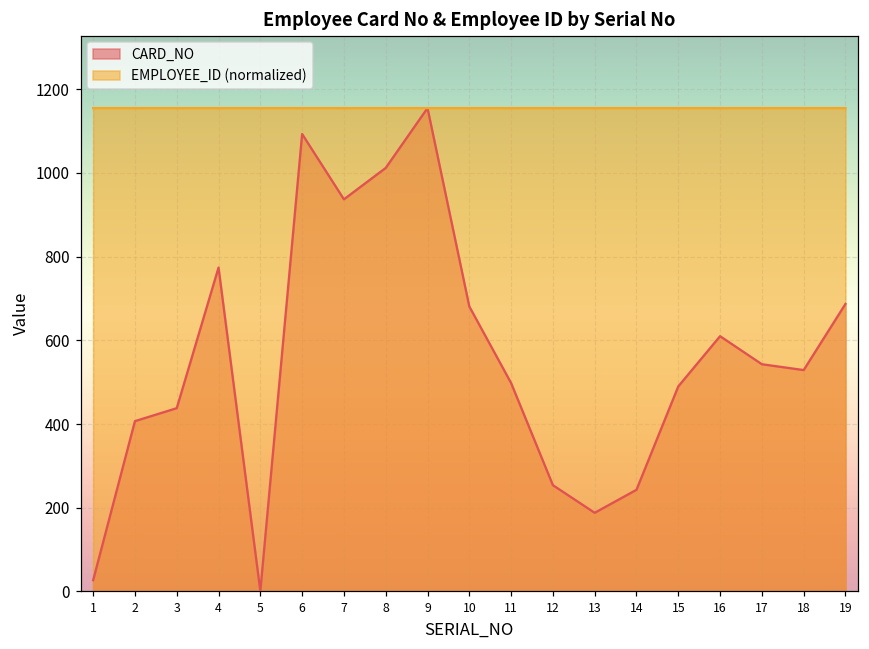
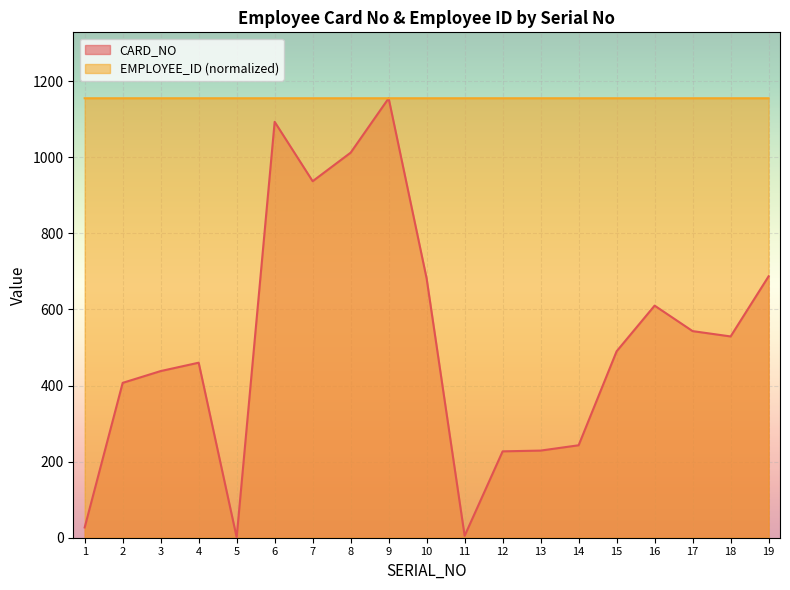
CARD_NO, 4: 770 -> 460
CARD_NO, 11: 500 -> 10
CARD_NO, 12: 250 -> 230
CARD_NO, 13: 190 -> 230
